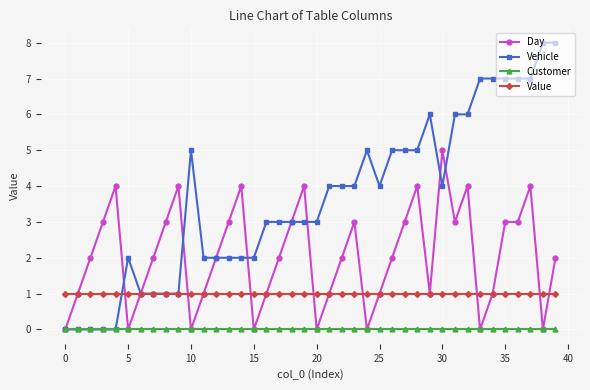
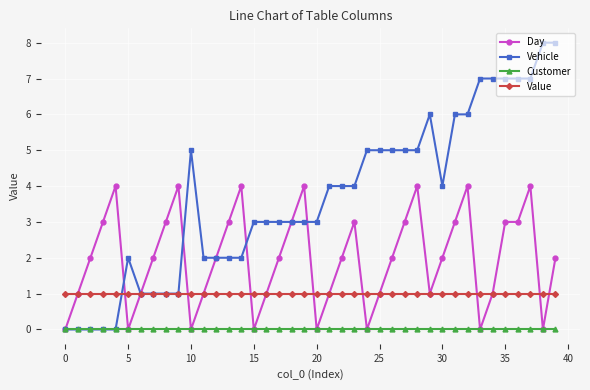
Vehicle, 15: 2 -> 3
Vehicle, 25: 4 -> 5
Day, 30: 5 -> 2
